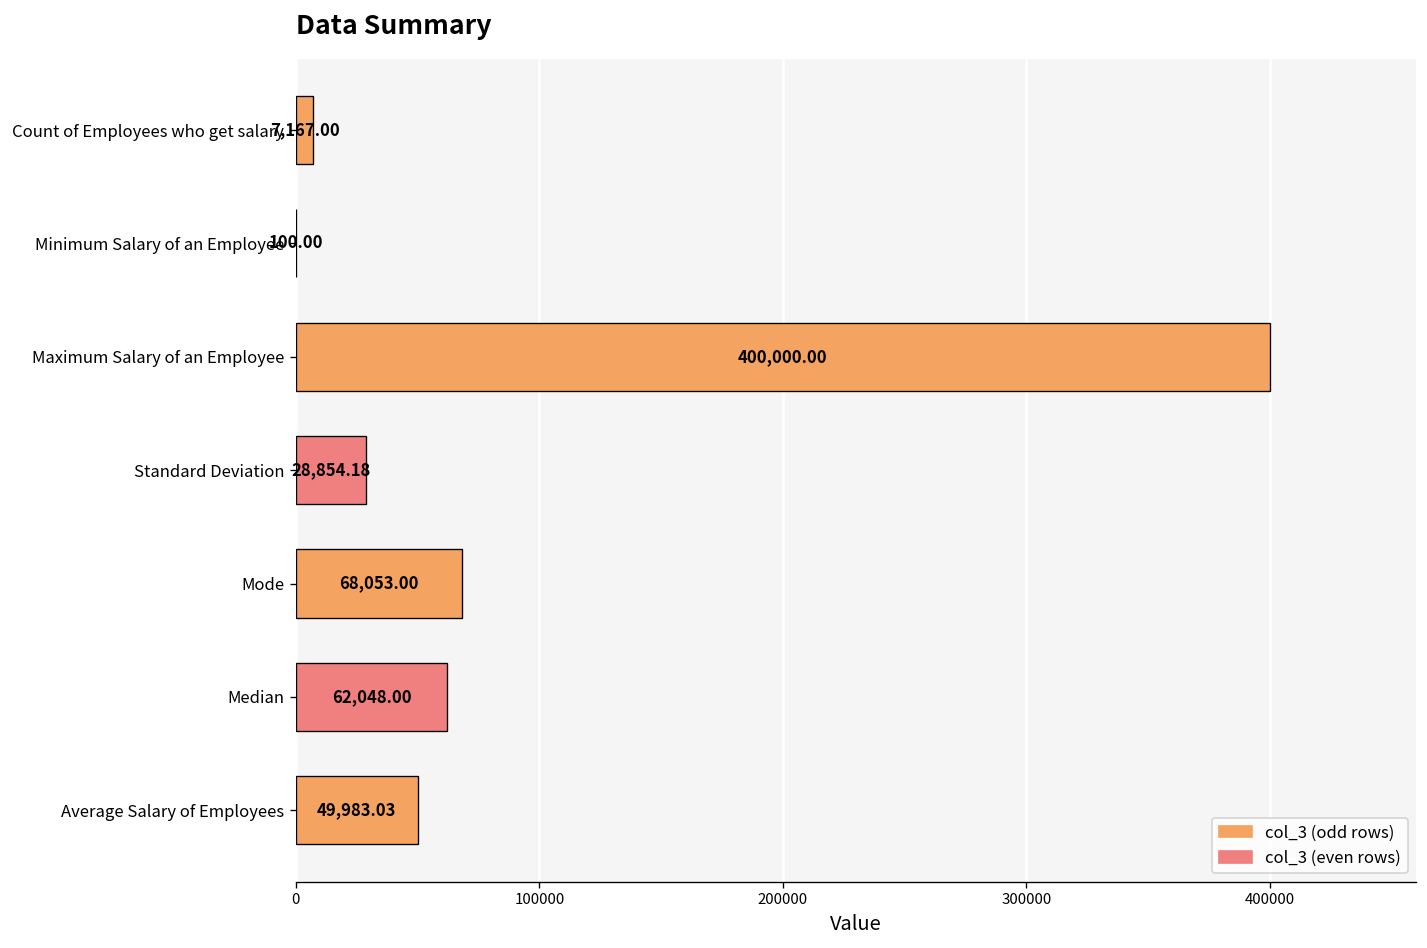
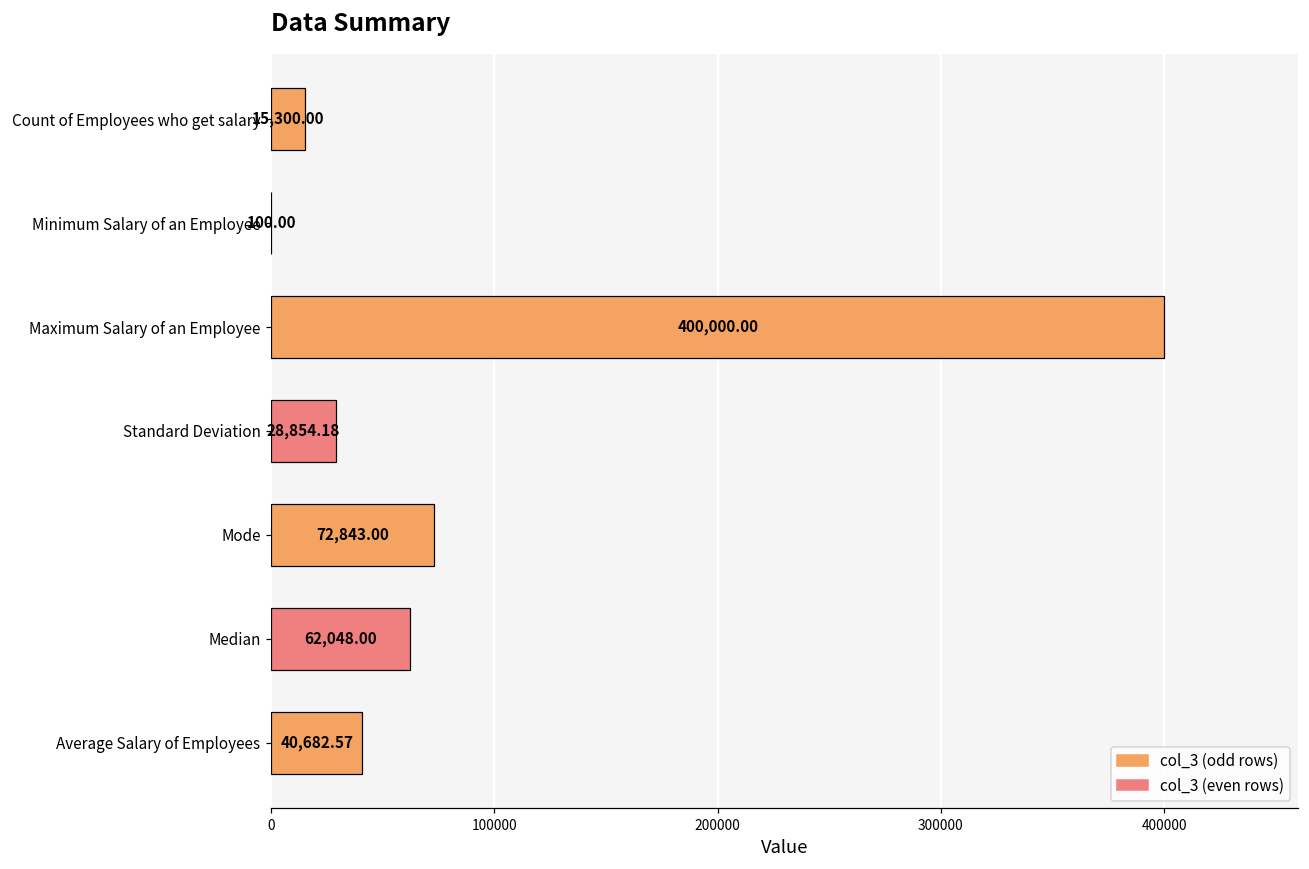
Count of Employees who get salary: 7,167.00 -> 15,300.00
Mode: 68,053.00 -> 72,843.00
Average Salary of Employees: 49,983.03 -> 40,682.57
